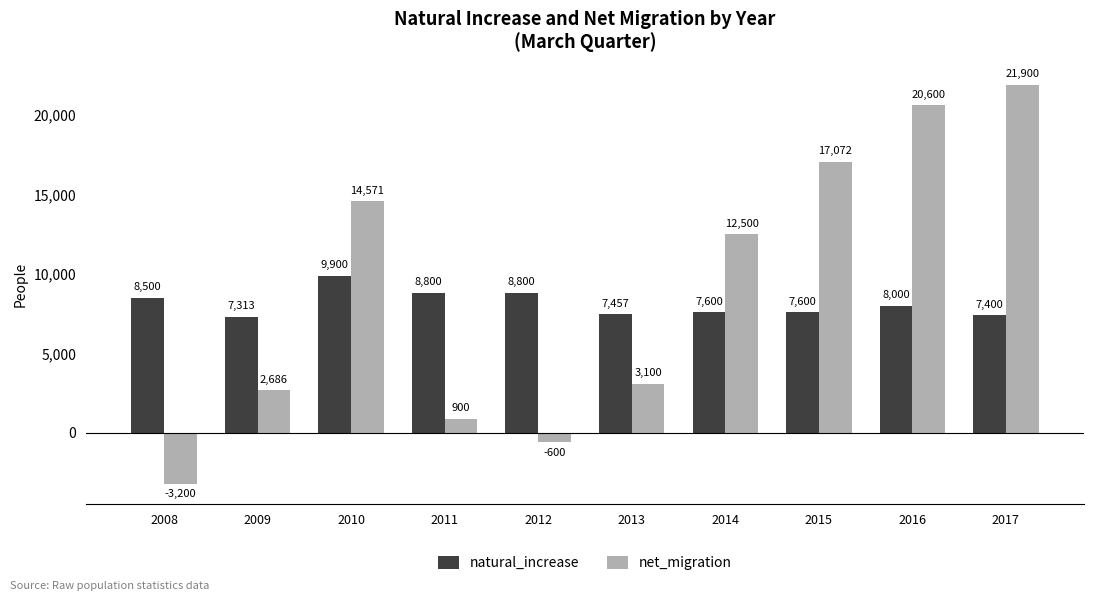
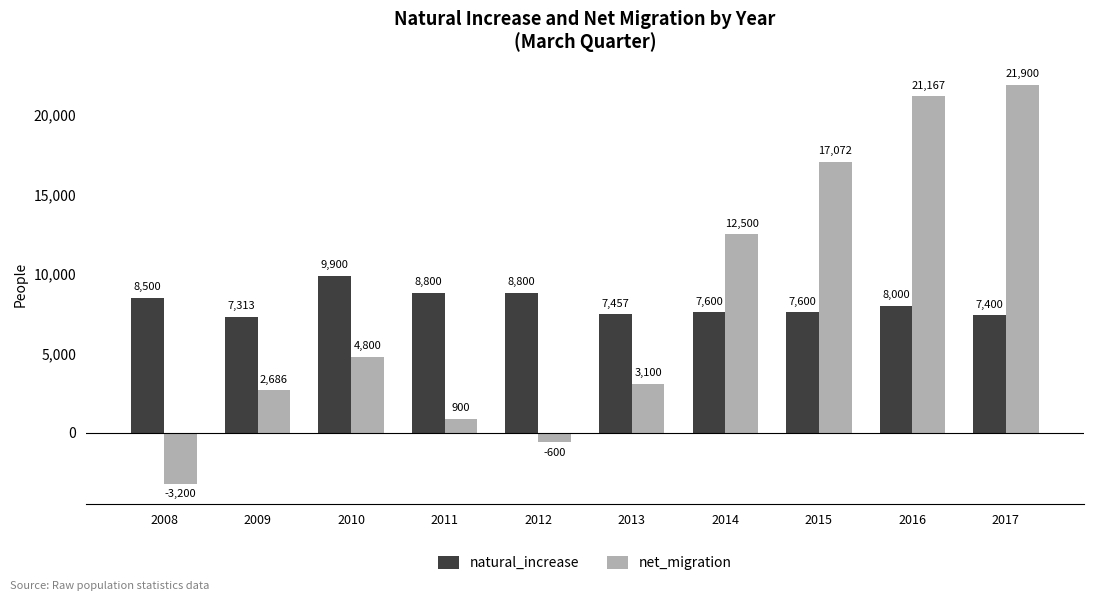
net_migration, 2010: 14,571 -> 4,800
net_migration, 2016: 20,600 -> 21,167
